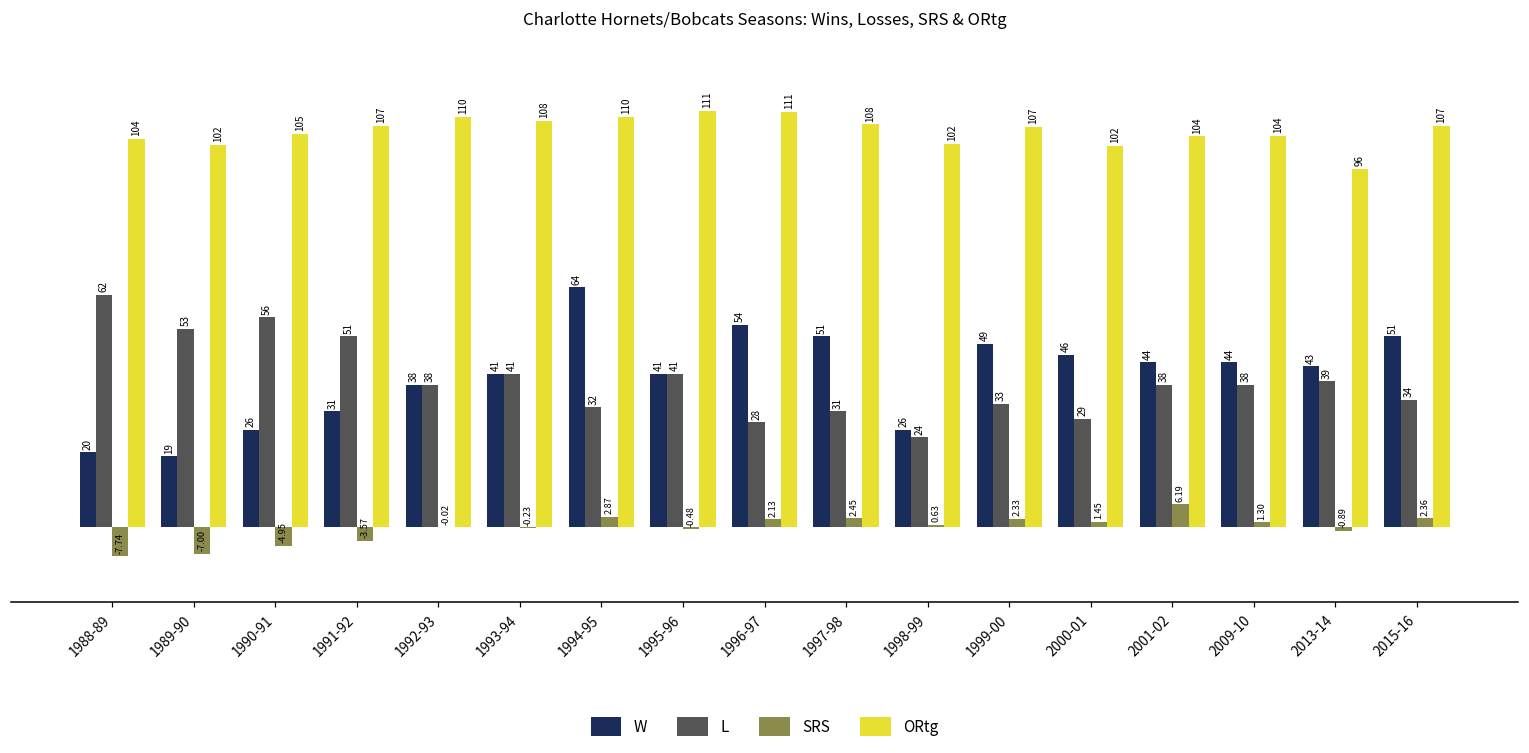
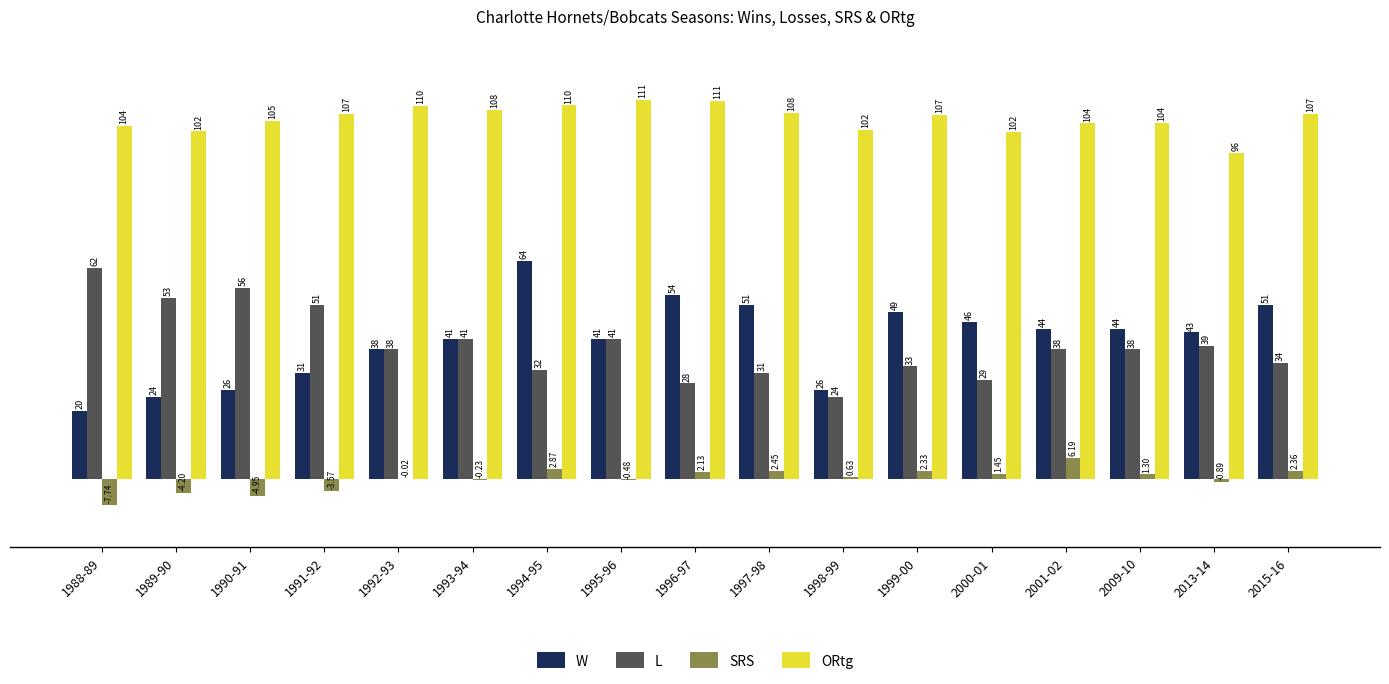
W, 1989-90: 19 -> 24
SRS, 1989-90: -7.00 -> -4.20
